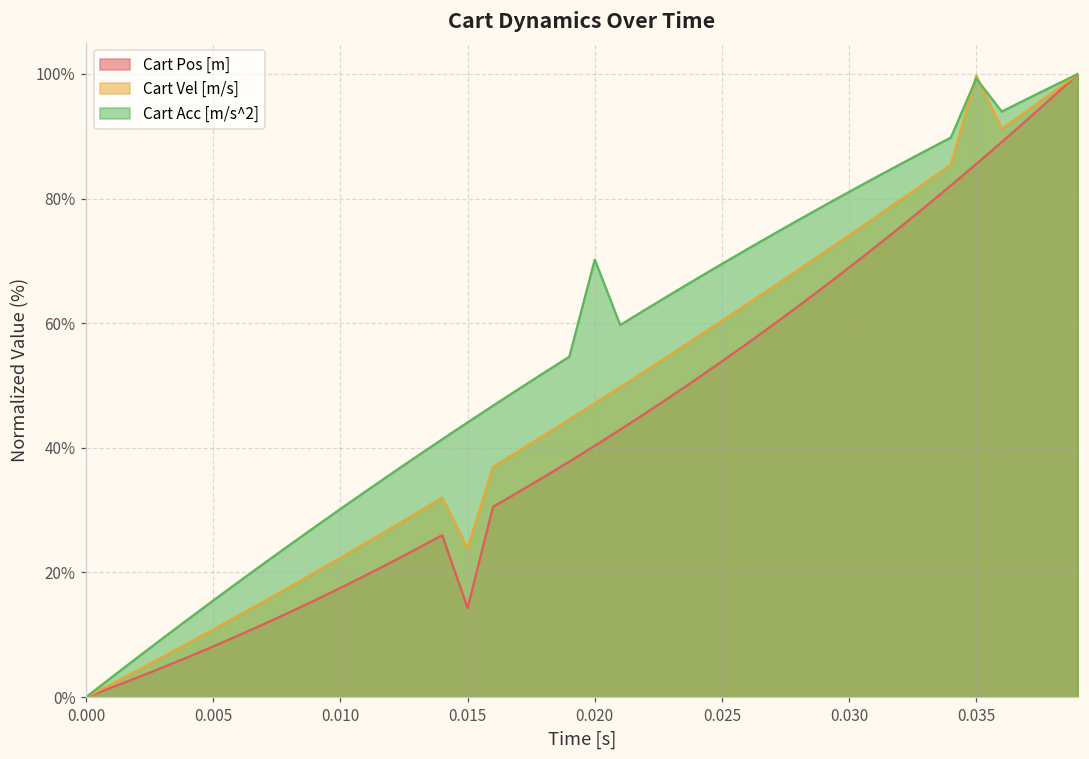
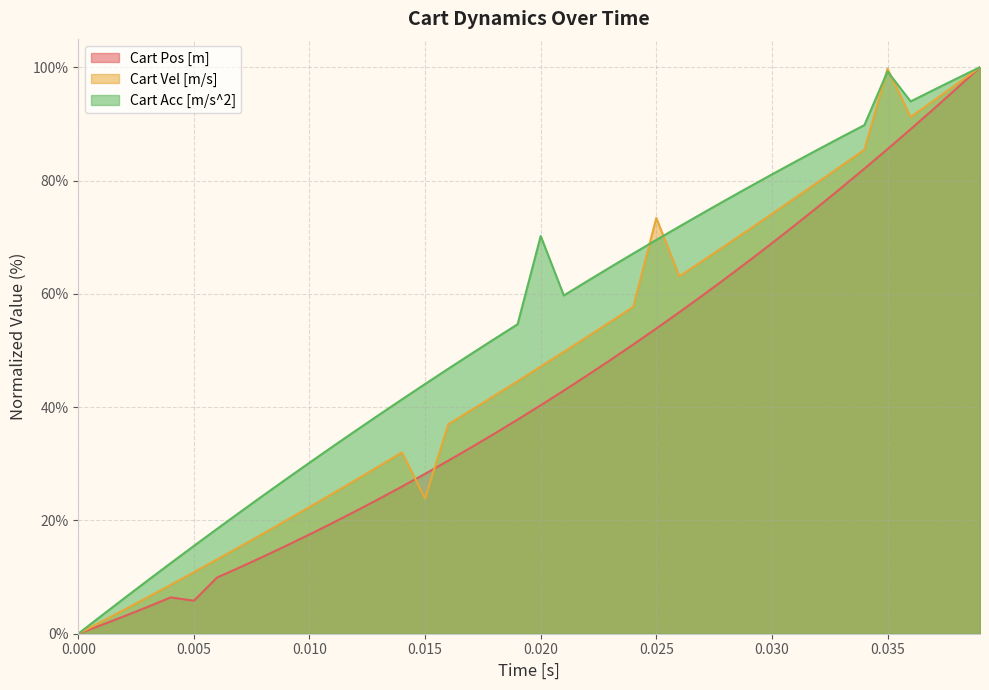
Cart Pos [m], 0.005: 8% -> 6%
Cart Pos [m], 0.015: 14% -> 28%
Cart Vel [m/s], 0.025: 60% -> 73%
